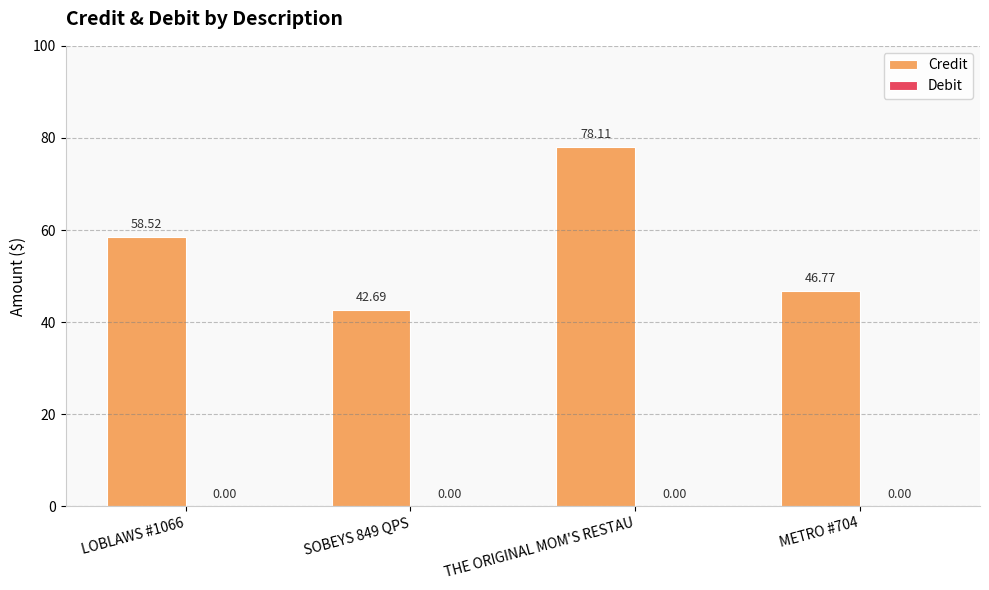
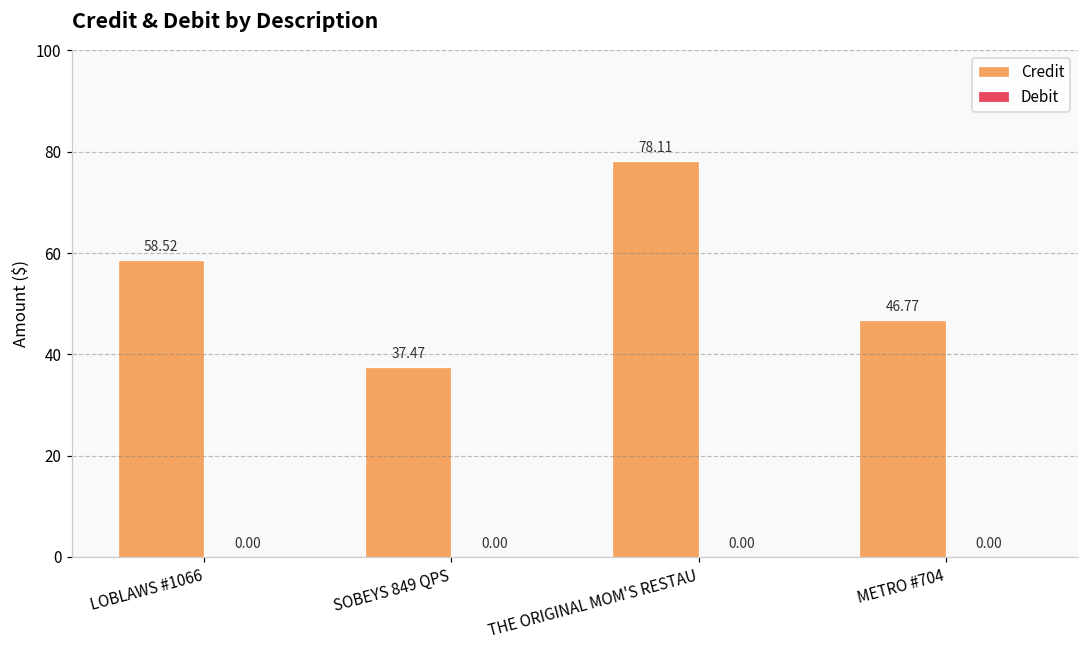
Credit, SOBEYS 849 QPS: 42.69 -> 37.47
